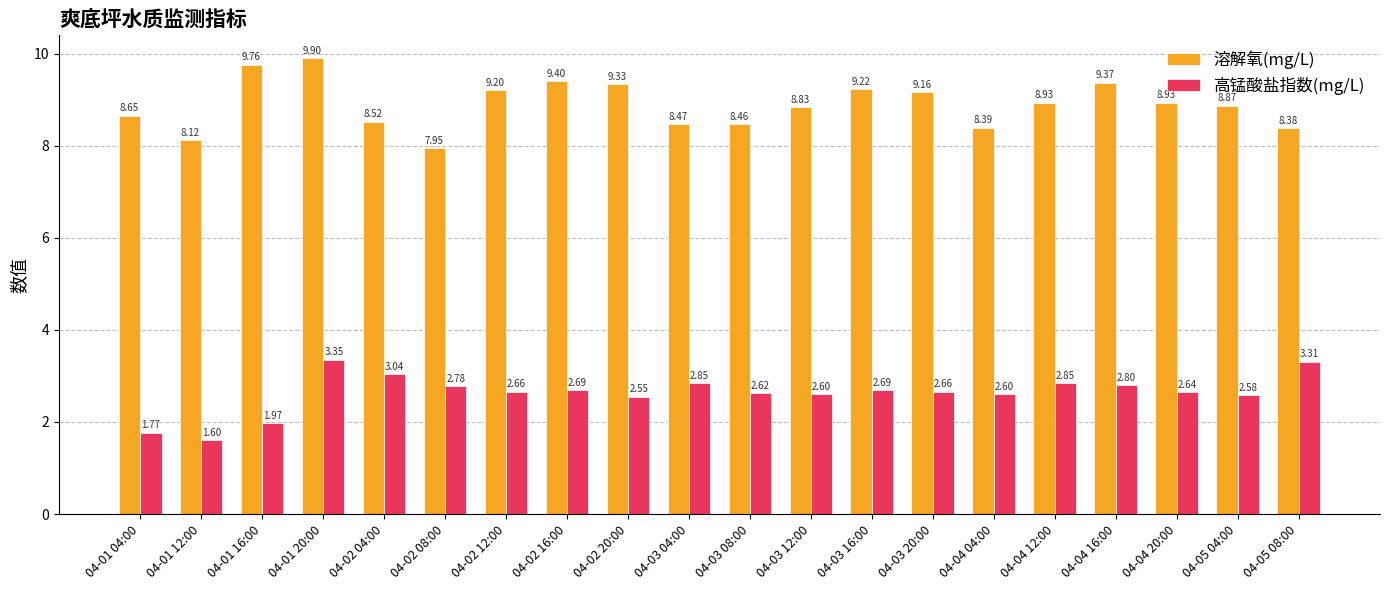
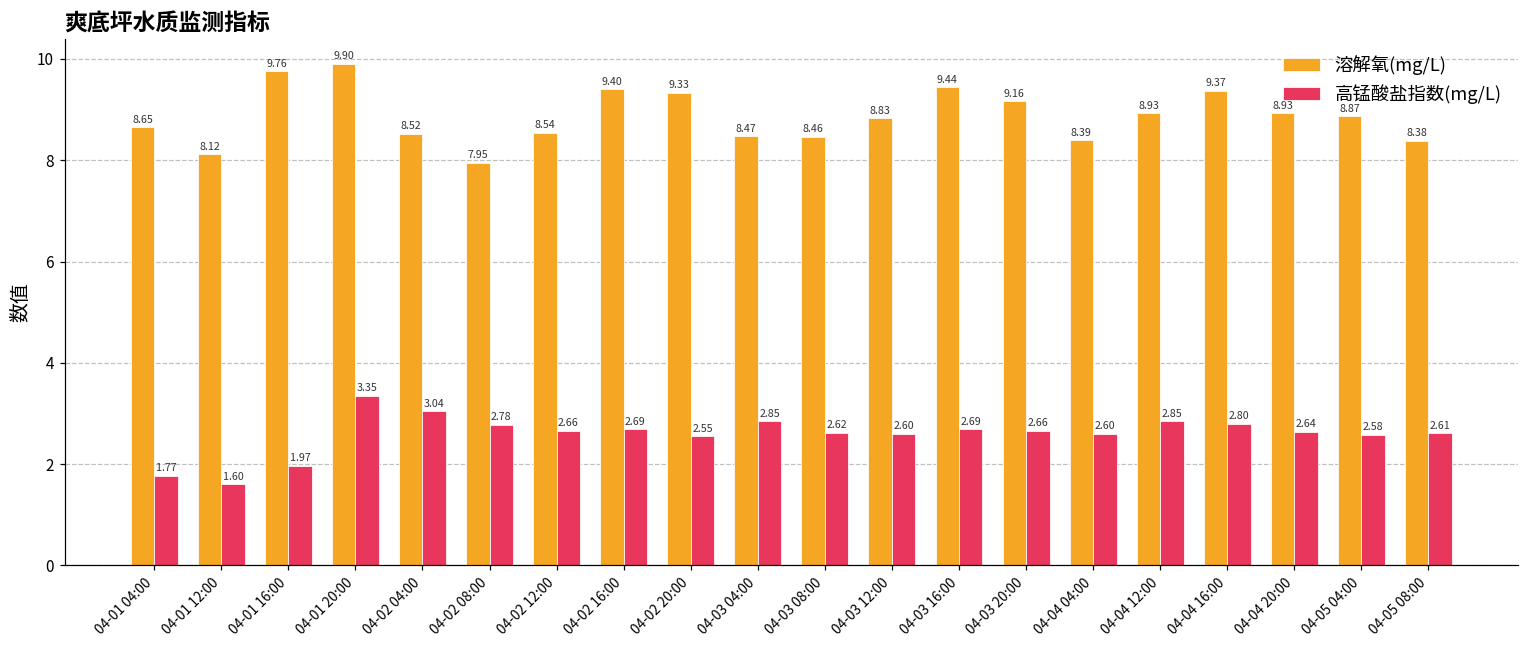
溶解氧(mg/L), 04-02 12:00: 9.20 -> 8.54
溶解氧(mg/L), 04-03 16:00: 9.22 -> 9.44
高锰酸盐指数(mg/L), 04-05 08:00: 3.31 -> 2.61
